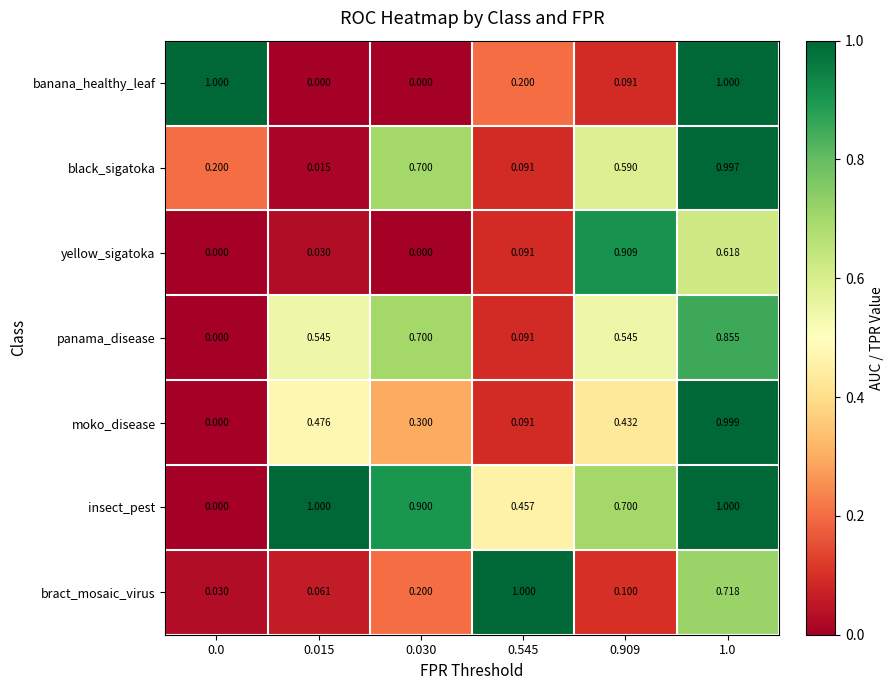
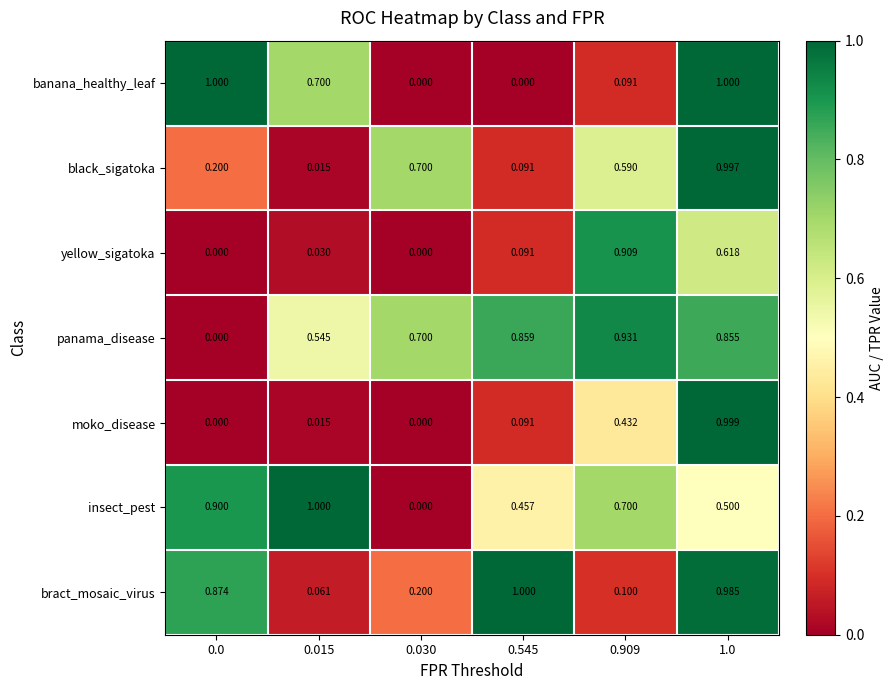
banana_healthy_leaf, 0.015: 0.000 -> 0.700
banana_healthy_leaf, 0.545: 0.200 -> 0.000
panama_disease, 0.545: 0.091 -> 0.859
panama_disease, 0.909: 0.545 -> 0.931
moko_disease, 0.015: 0.476 -> 0.015
moko_disease, 0.030: 0.300 -> 0.000
insect_pest, 0.0: 0.000 -> 0.900
insect_pest, 0.030: 0.900 -> 0.000
insect_pest, 1.0: 1.000 -> 0.500
bract_mosaic_virus, 0.0: 0.030 -> 0.874
bract_mosaic_virus, 1.0: 0.718 -> 0.985
